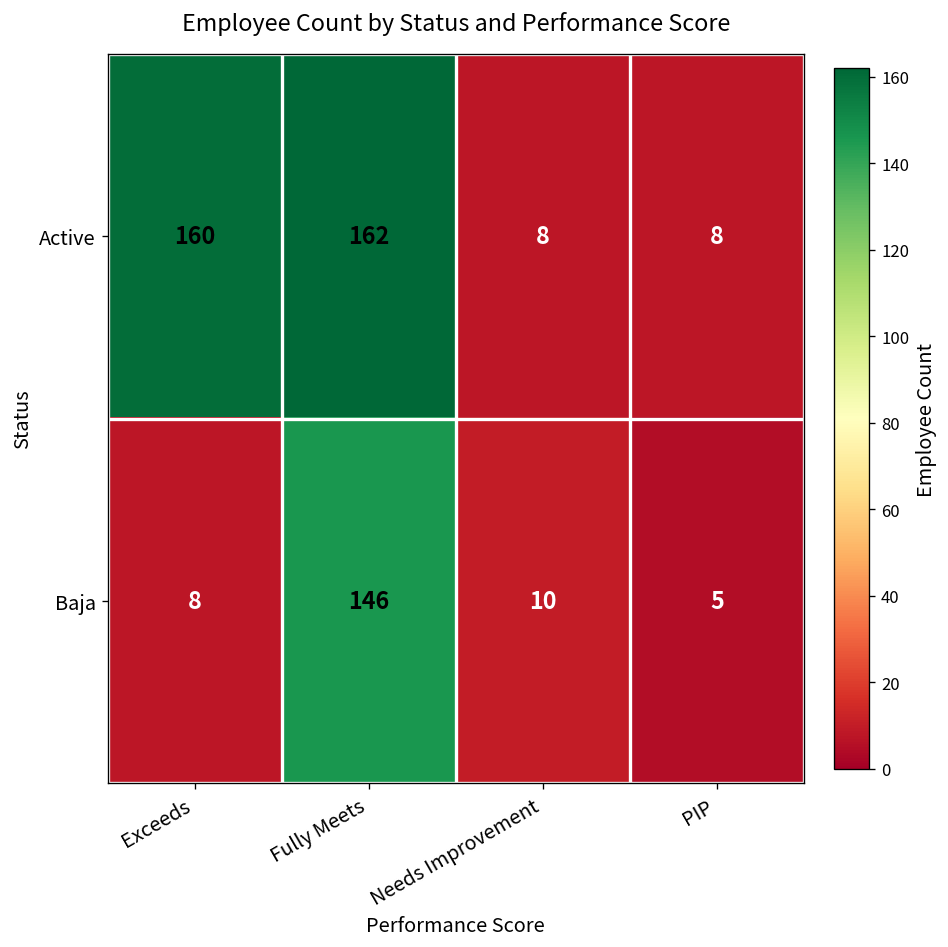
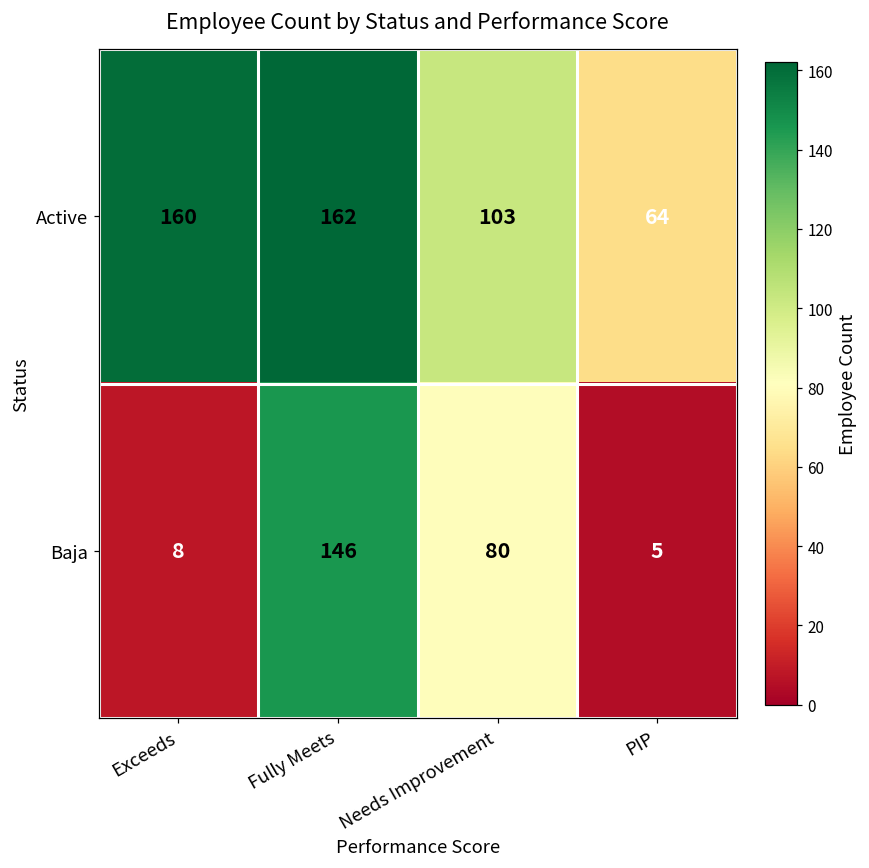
Active, Needs Improvement: 8 -> 103
Active, PIP: 8 -> 64
Baja, Needs Improvement: 10 -> 80
